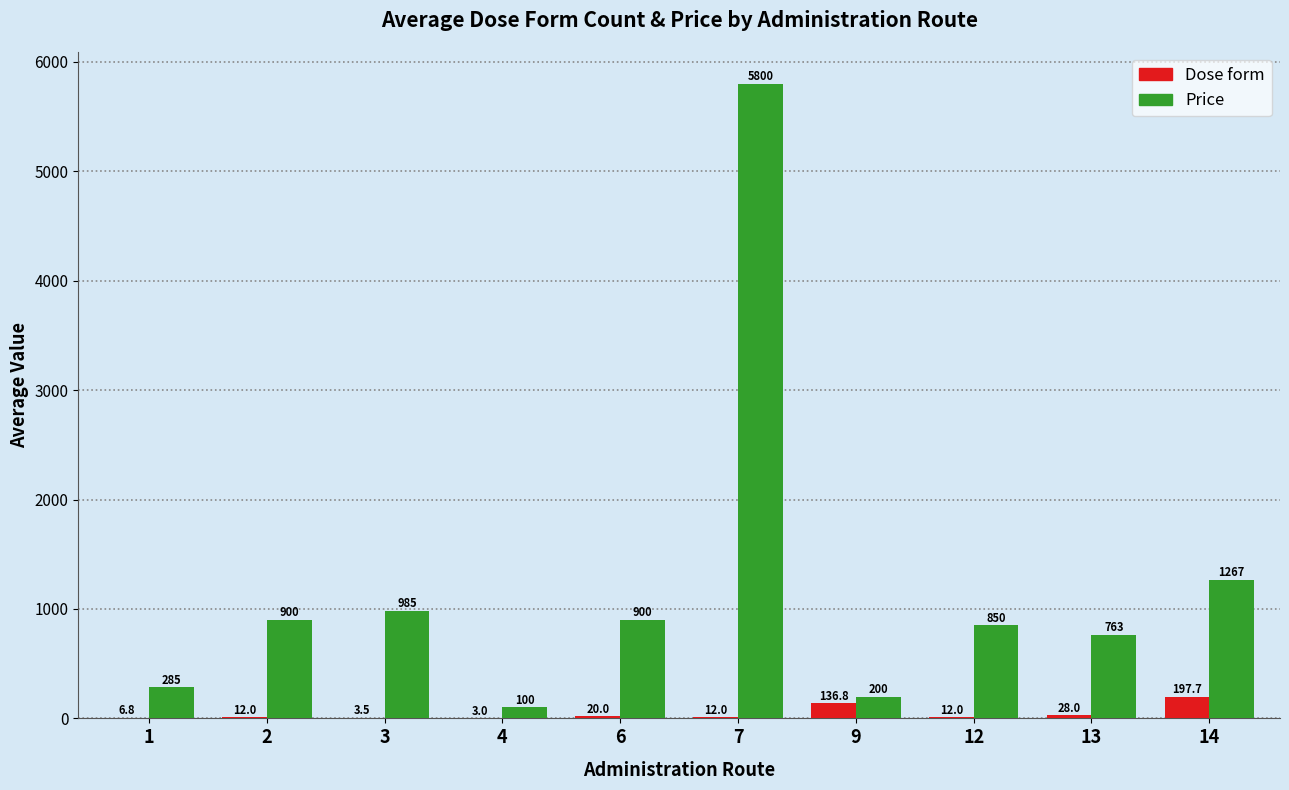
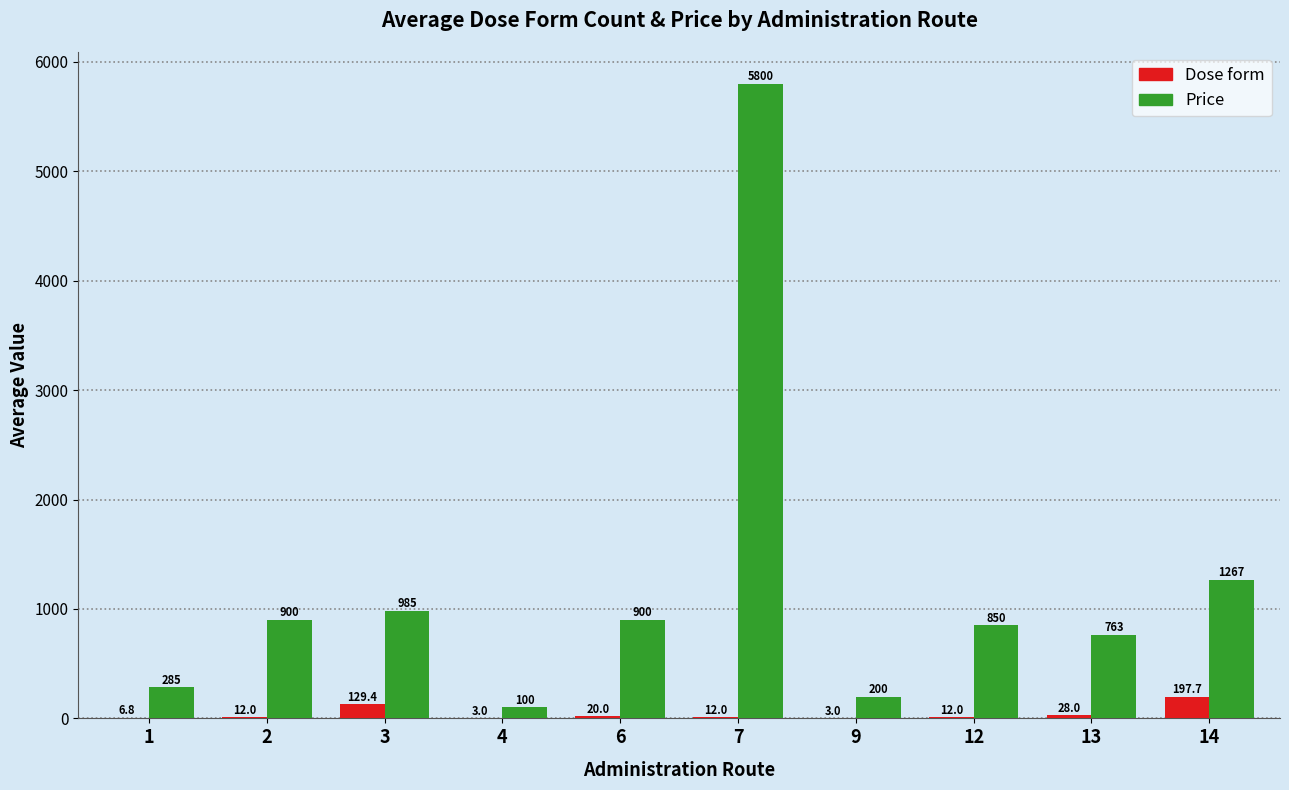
Dose form, 3: 3.5 -> 129.4
Dose form, 9: 136.8 -> 3.0
